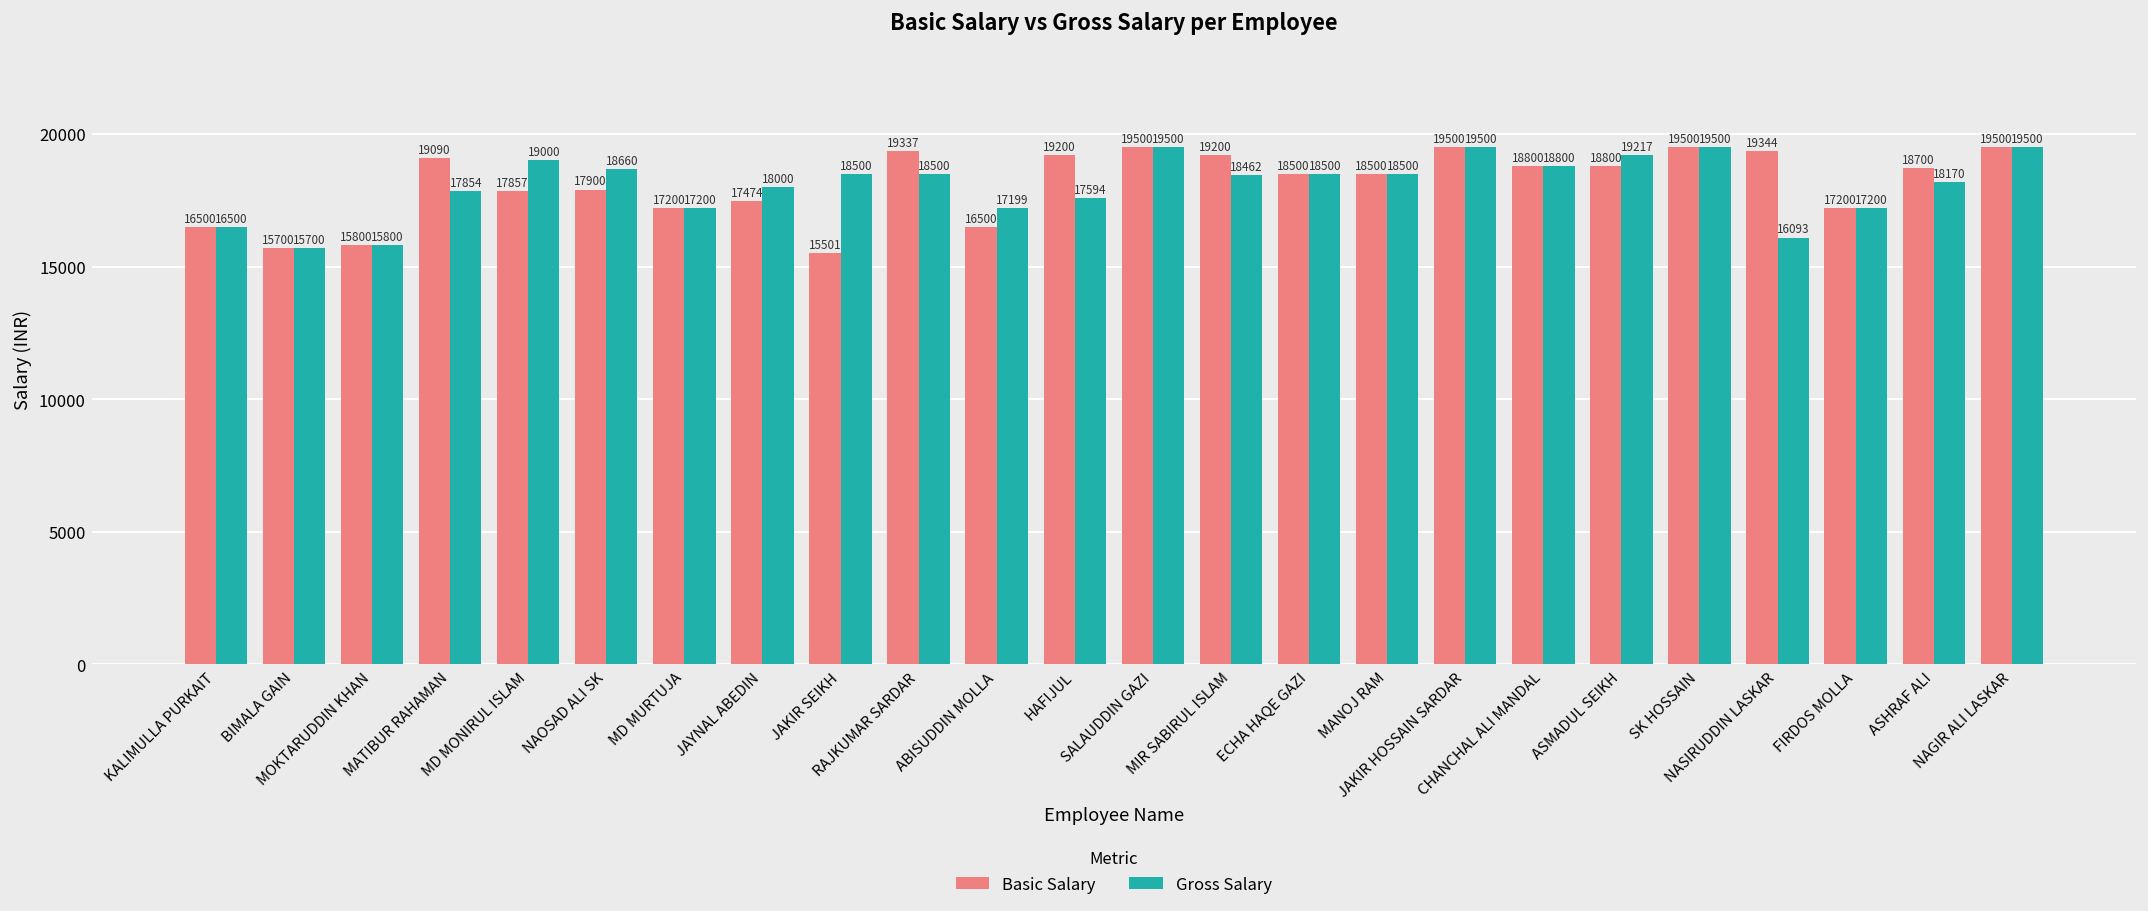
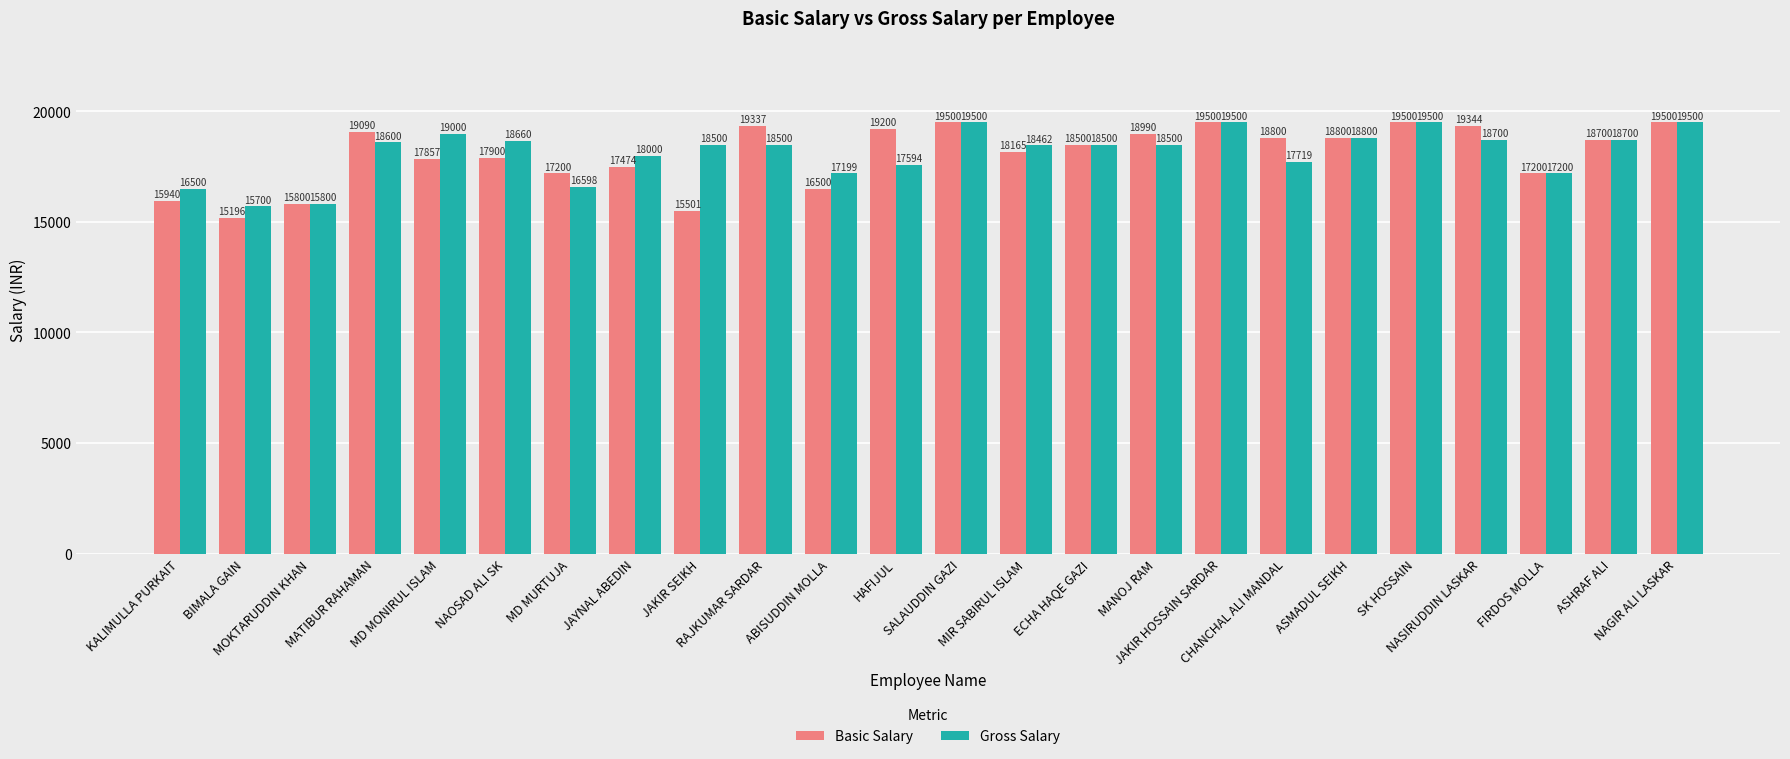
Basic Salary, KALIMULLA PURKAIT: 16500 -> 15940
Basic Salary, BIMALA GAIN: 15700 -> 15196
Gross Salary, MATIBUR RAHAMAN: 17854 -> 18600
Gross Salary, MD MURTUJA: 17200 -> 16598
Basic Salary, MIR SABIRUL ISLAM: 19200 -> 18165
Basic Salary, MANOJ RAM: 18500 -> 18990
Gross Salary, CHANCHAL ALI MANDAL: 18800 -> 17719
Gross Salary, ASMADUL SEIKH: 19217 -> 18800
Gross Salary, NASIRUDDIN LASKAR: 16093 -> 18700
Gross Salary, ASHRAF ALI: 18170 -> 18700
